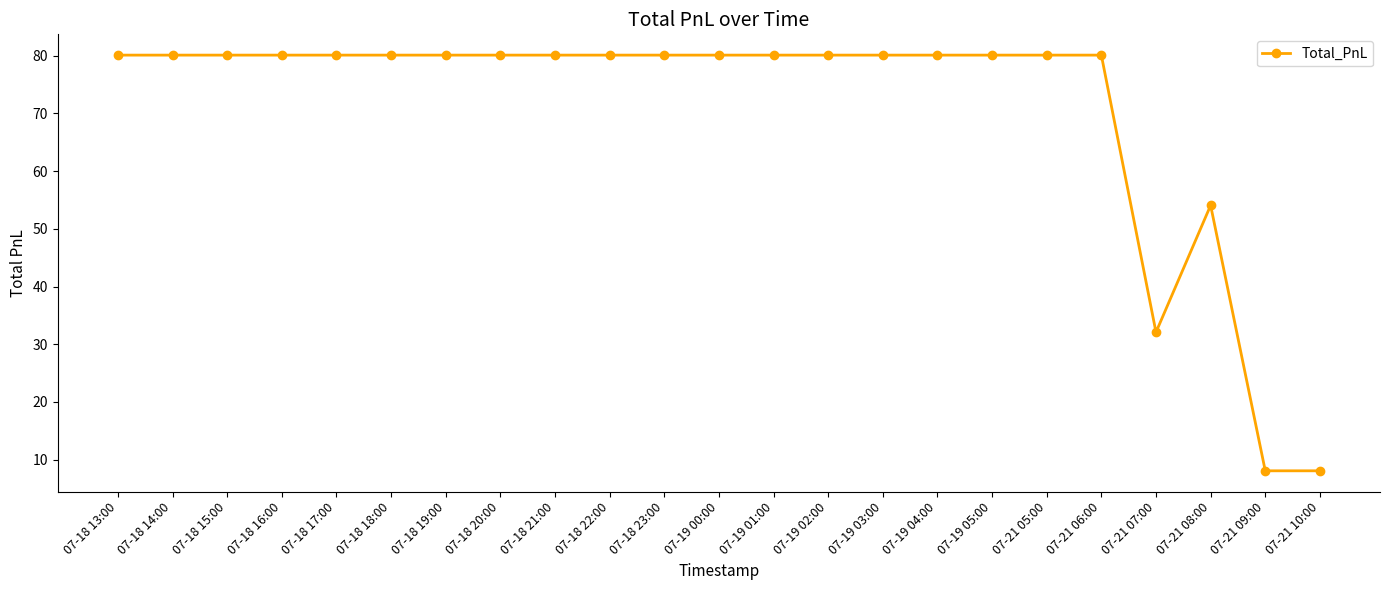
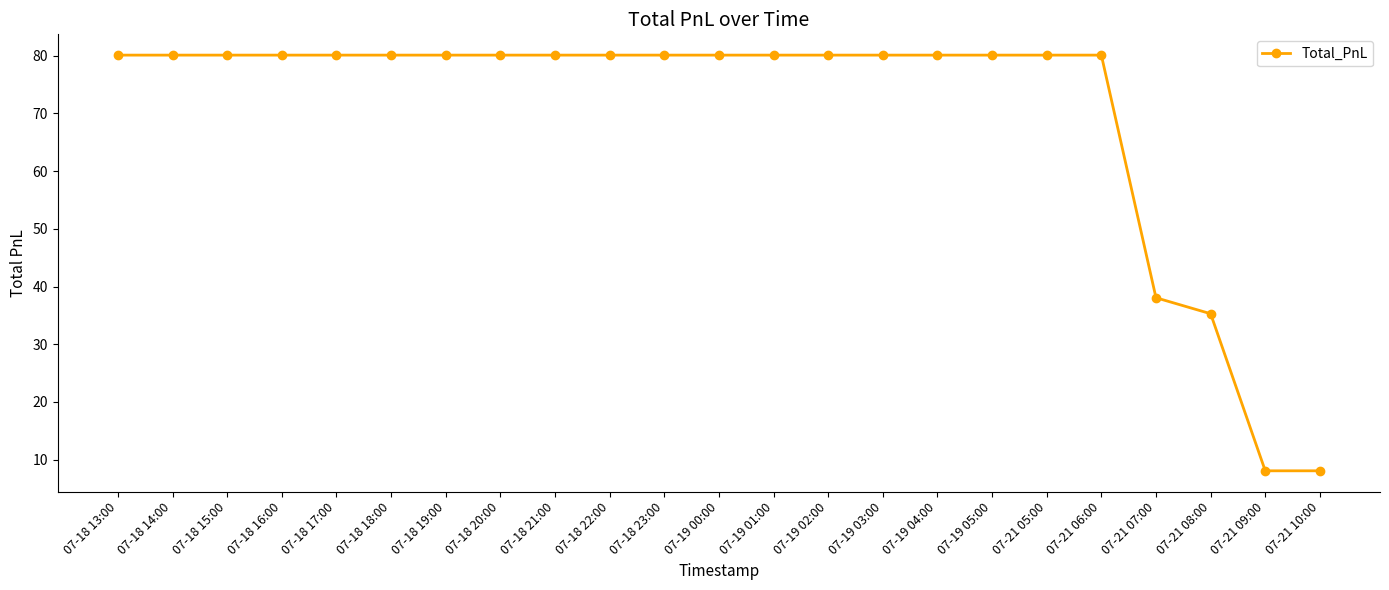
07-21 07:00: 32 -> 38
07-21 08:00: 54 -> 35
